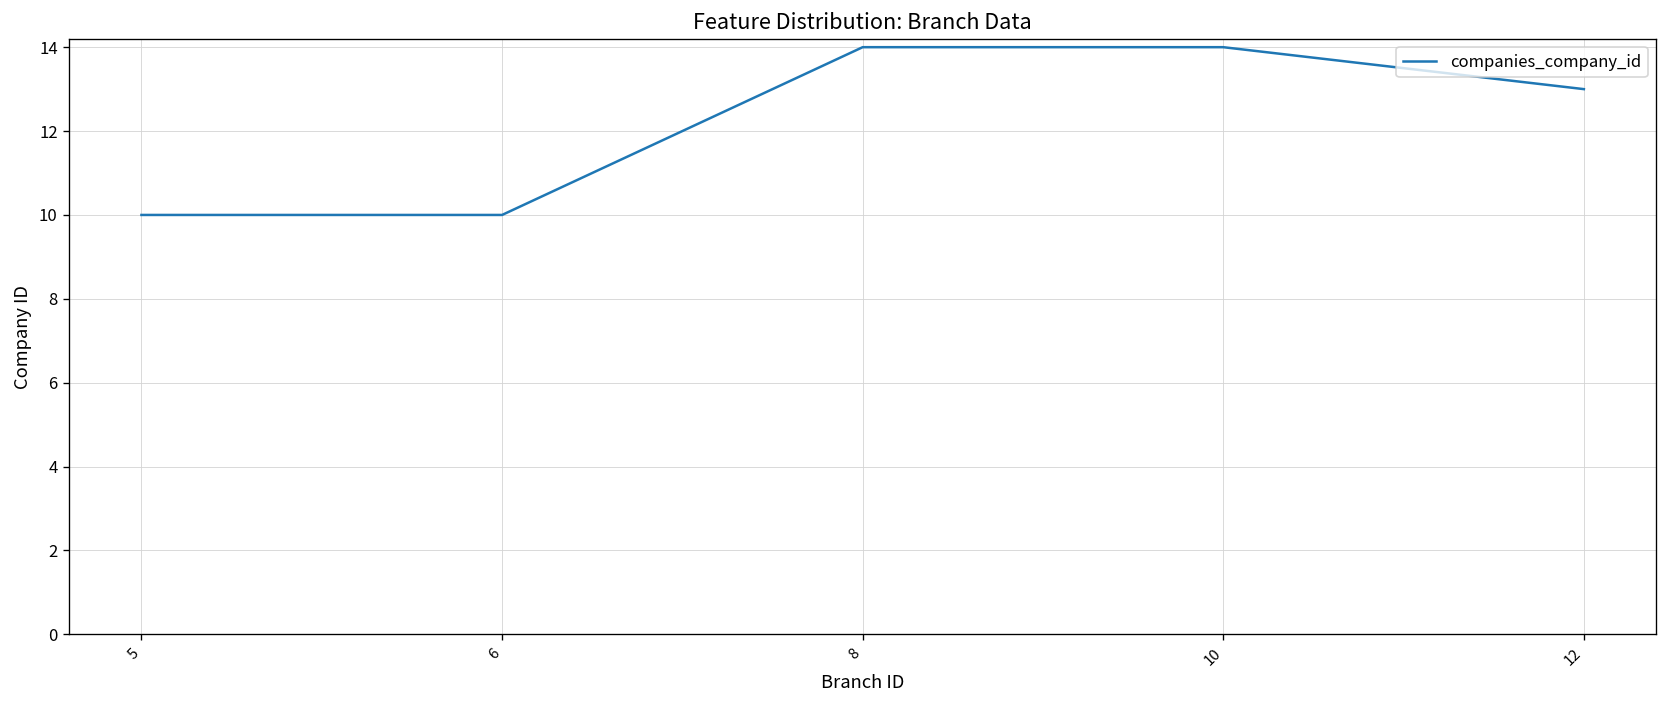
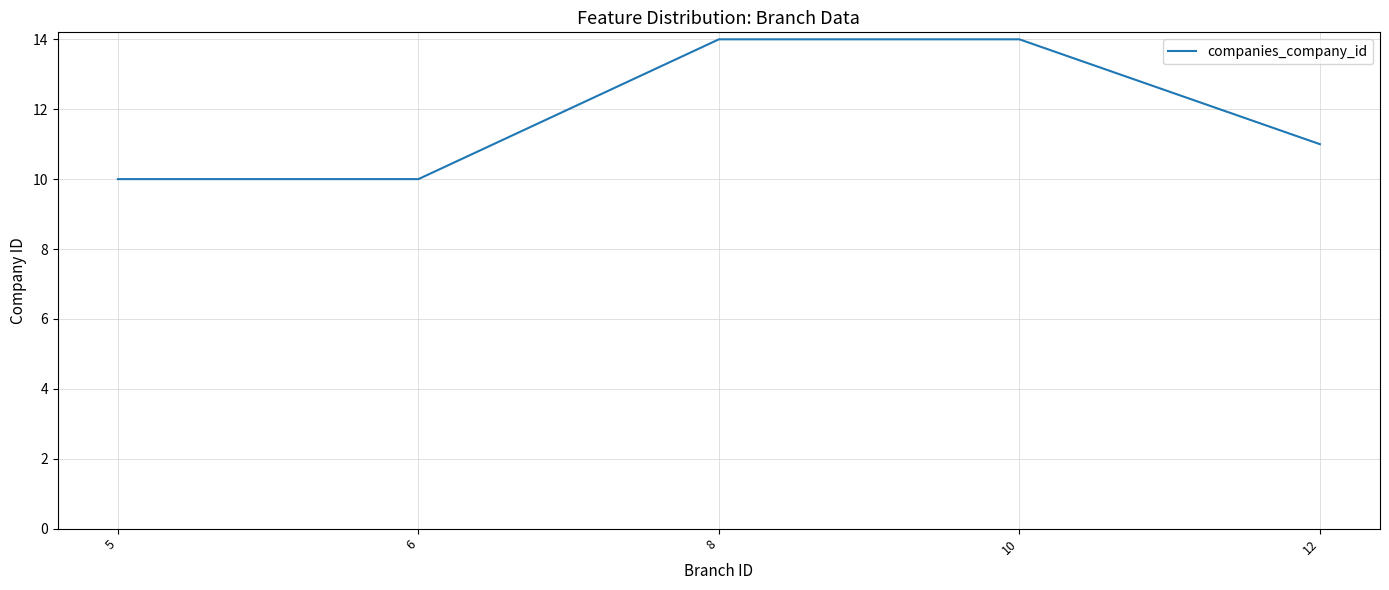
12: 13 -> 11
